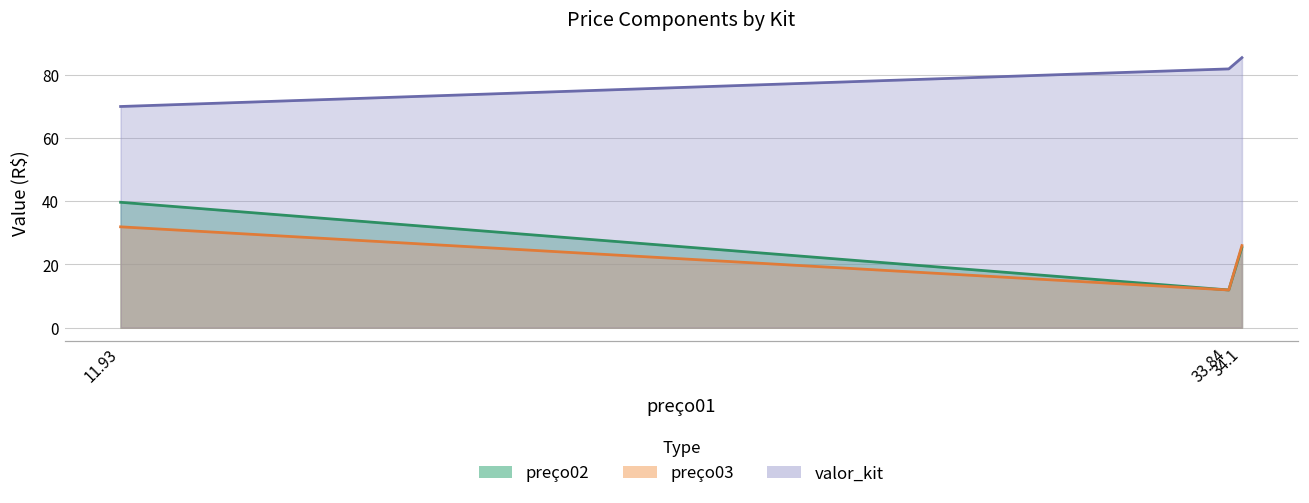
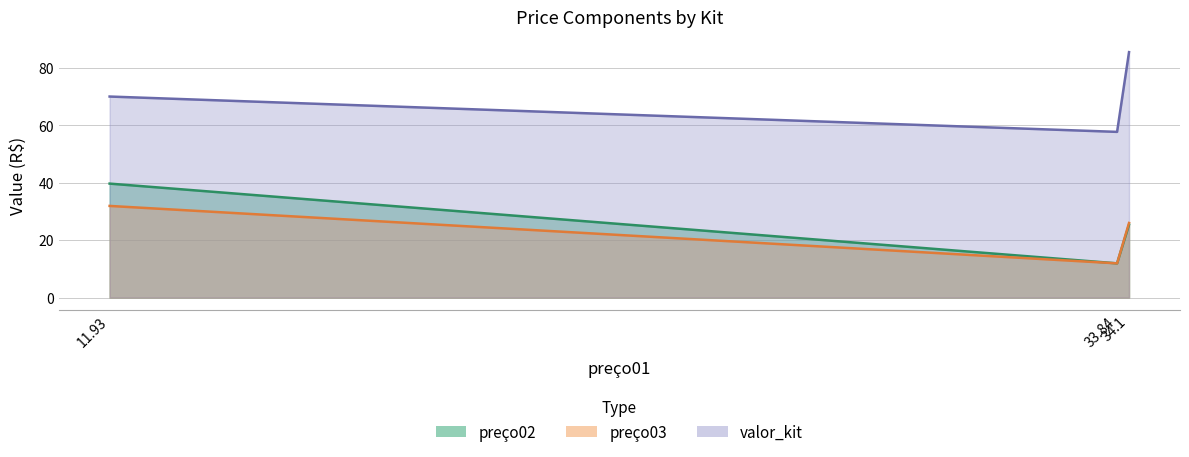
valor_kit, 33.84: 82 -> 58
